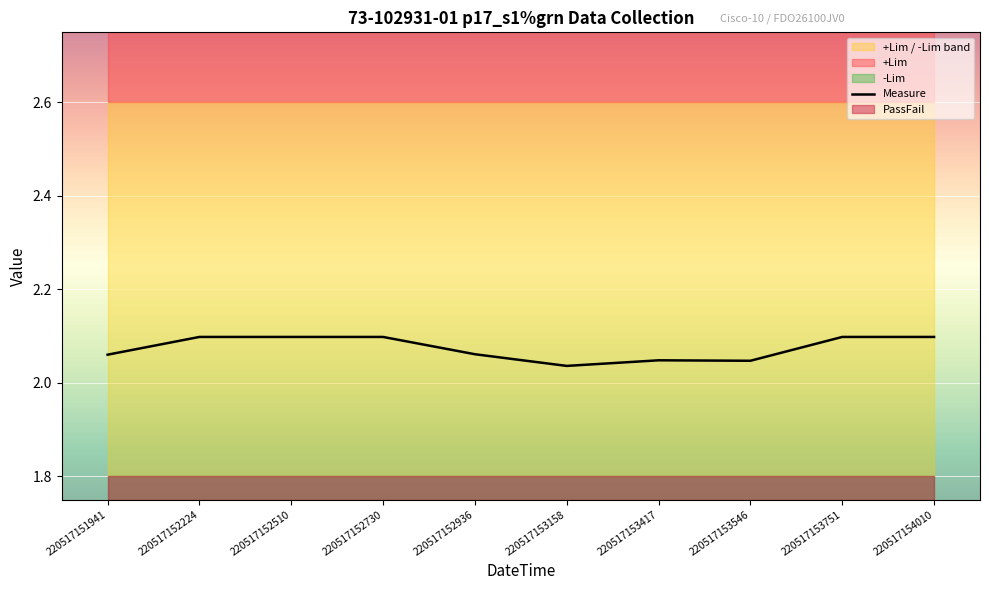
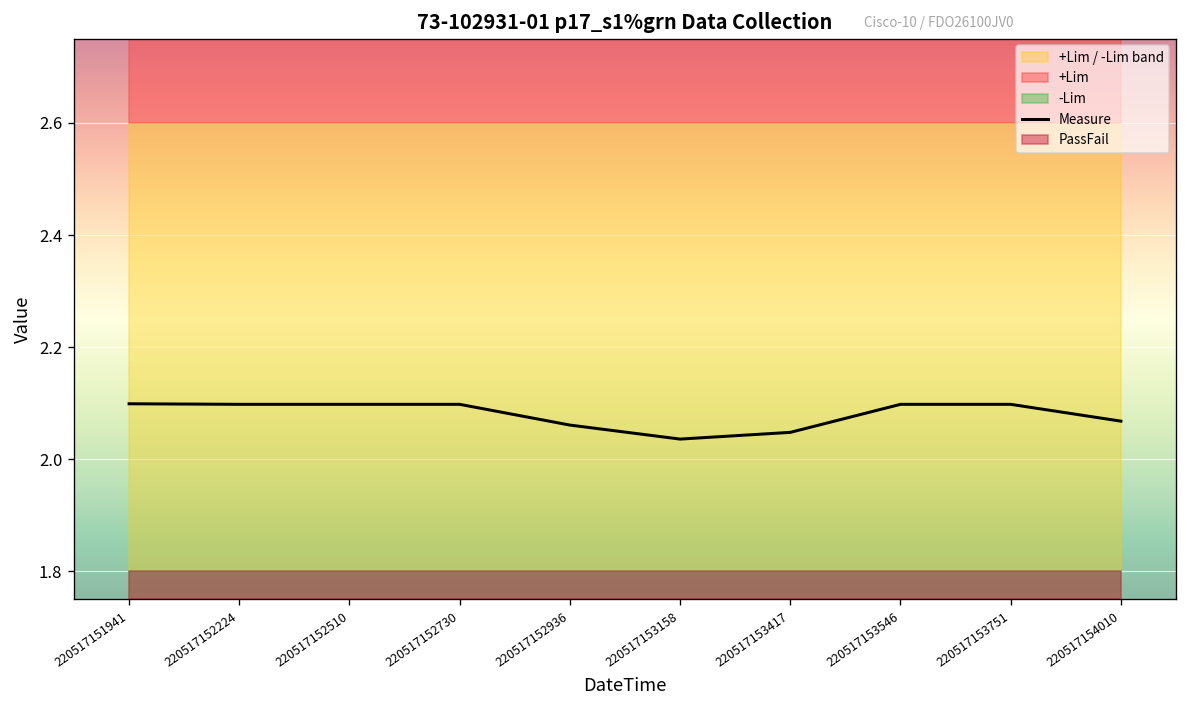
Measure, 220517151941: 2.06 -> 2.10
Measure, 220517153546: 2.05 -> 2.10
Measure, 220517154010: 2.10 -> 2.07
